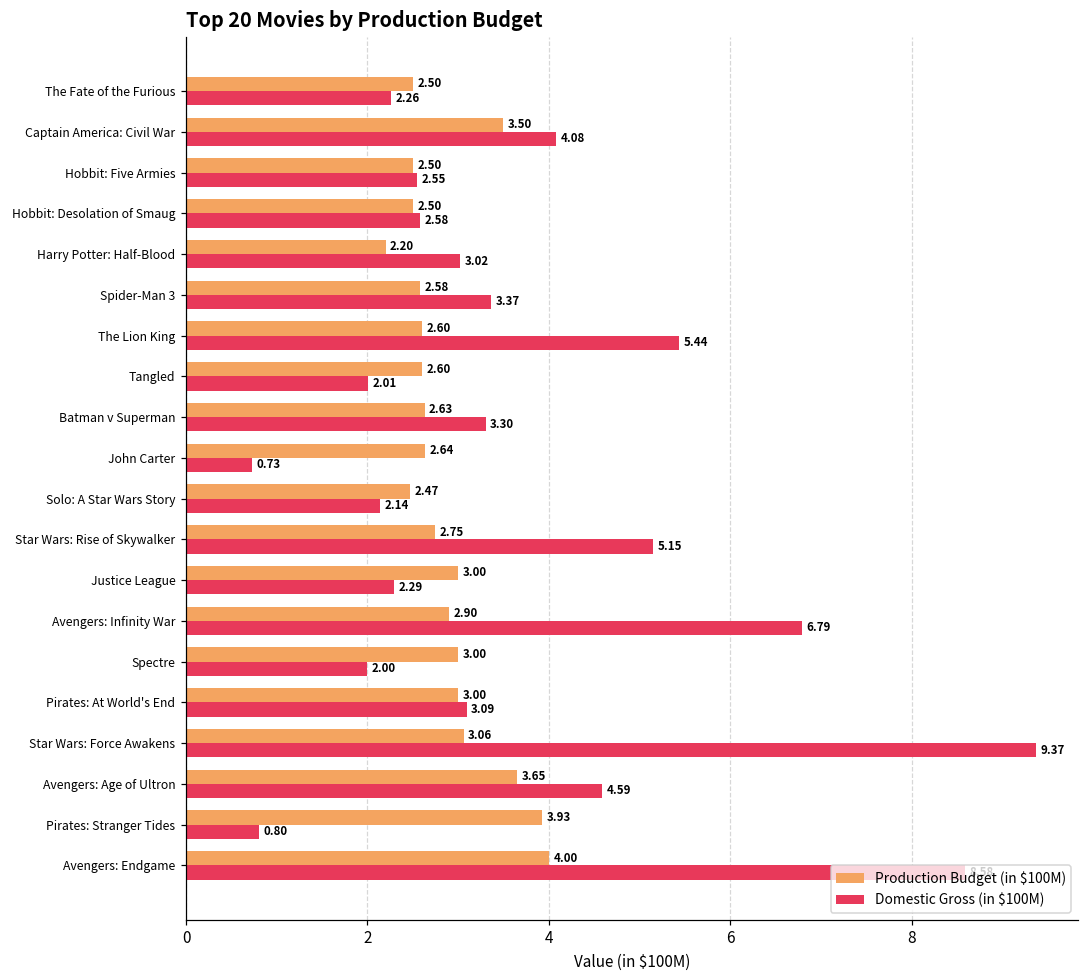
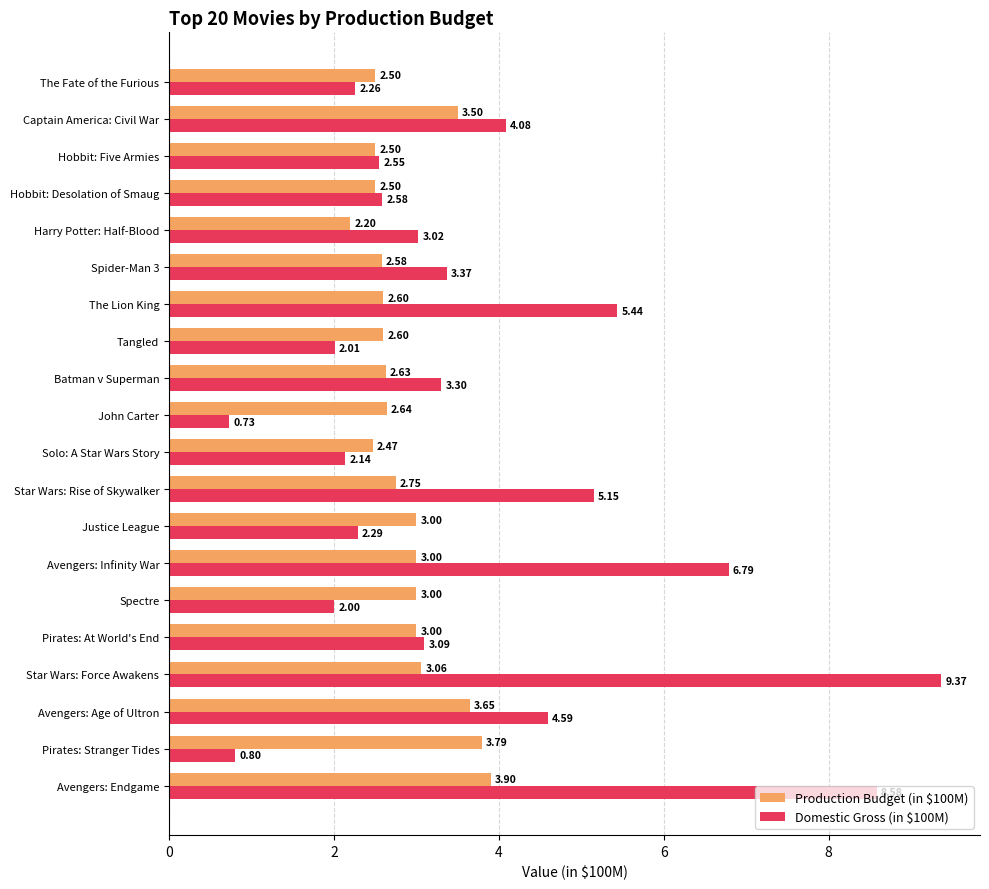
Production Budget (in $100M), Avengers: Infinity War: 2.90 -> 3.00
Production Budget (in $100M), Pirates: Stranger Tides: 3.93 -> 3.79
Production Budget (in $100M), Avengers: Endgame: 4.00 -> 3.90
